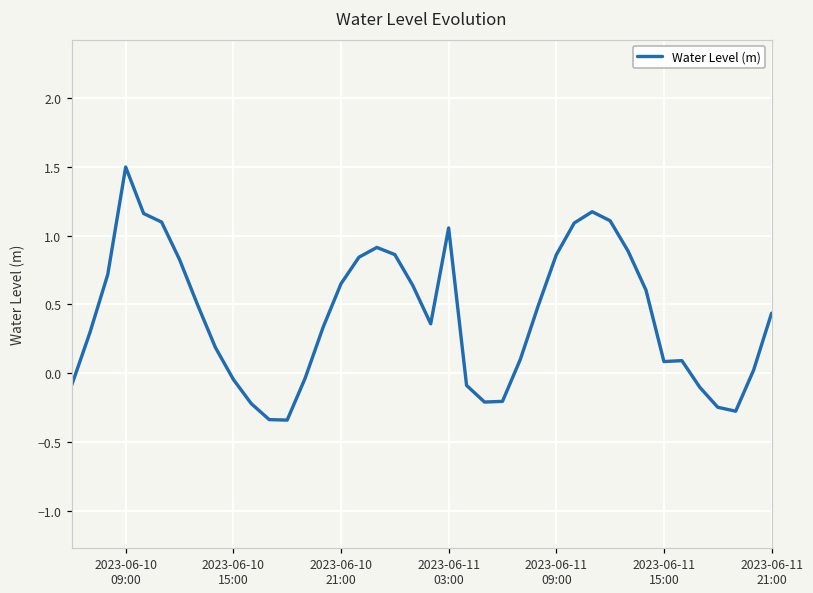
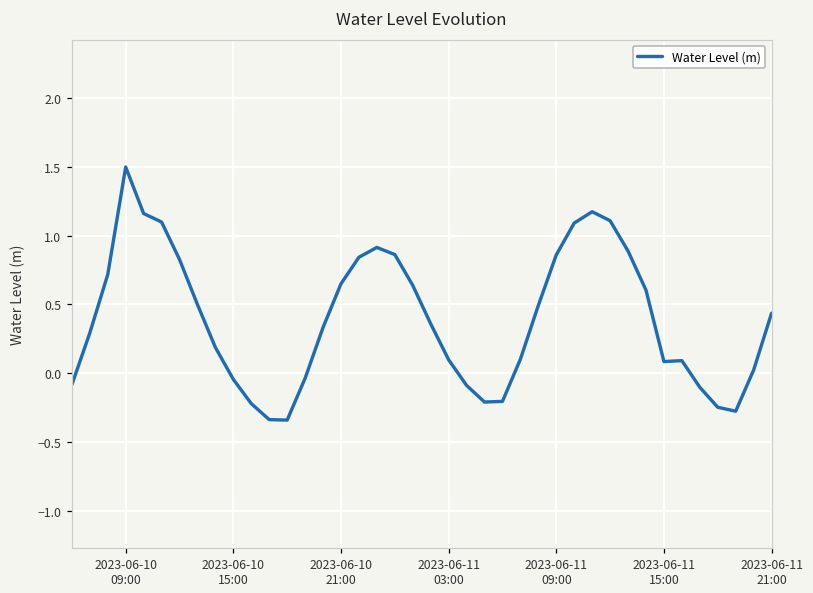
Water Level (m), 2023-06-11 03:00: 1.06 -> 0.10
